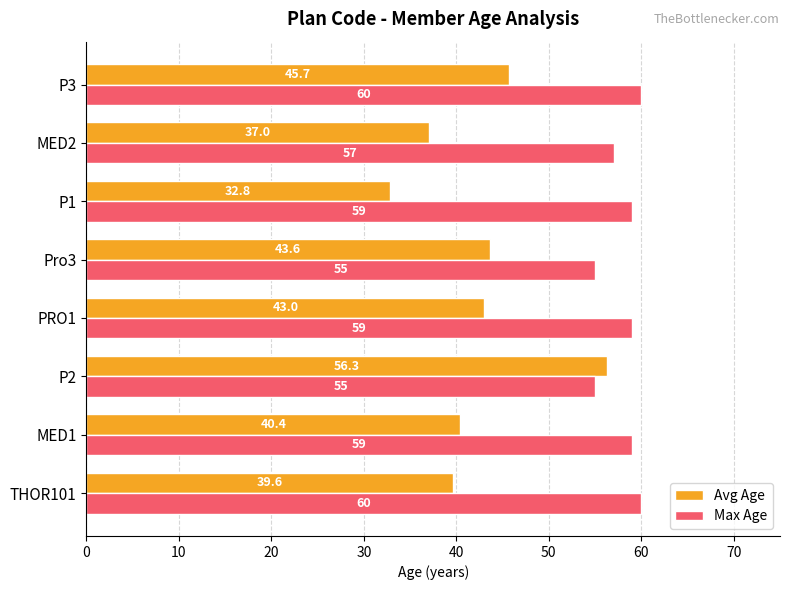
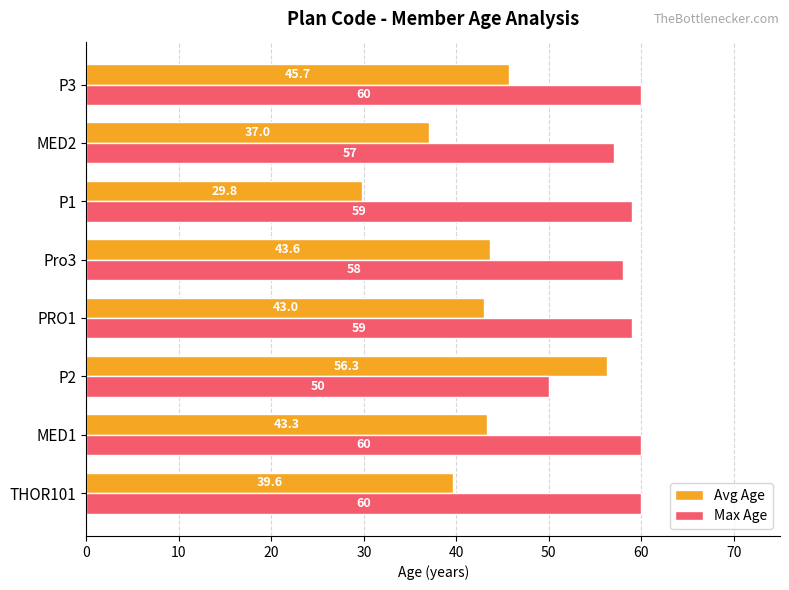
Avg Age, P1: 32.8 -> 29.8
Max Age, Pro3: 55 -> 58
Max Age, P2: 55 -> 50
Avg Age, MED1: 40.4 -> 43.3
Max Age, MED1: 59 -> 60
